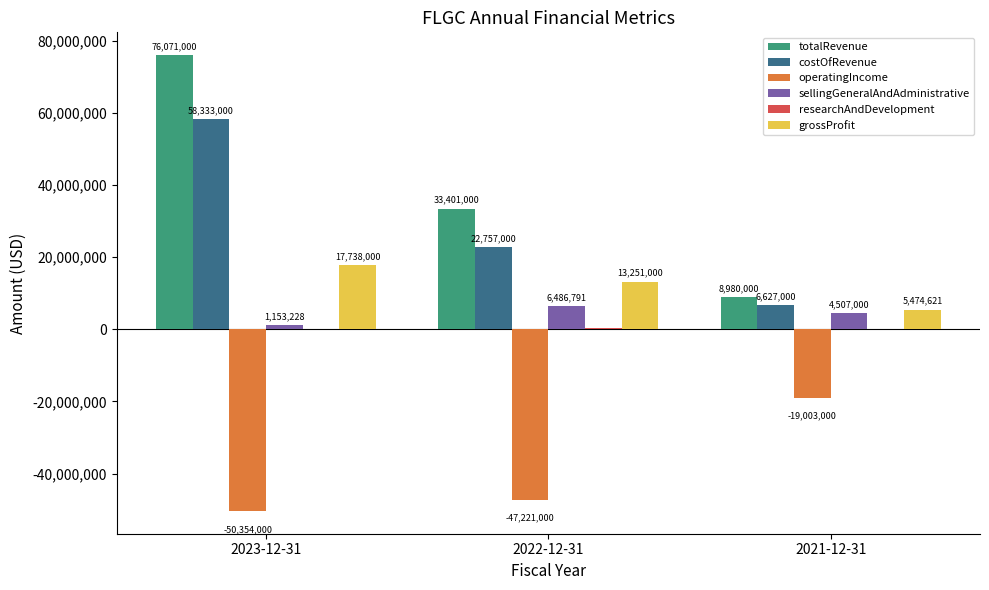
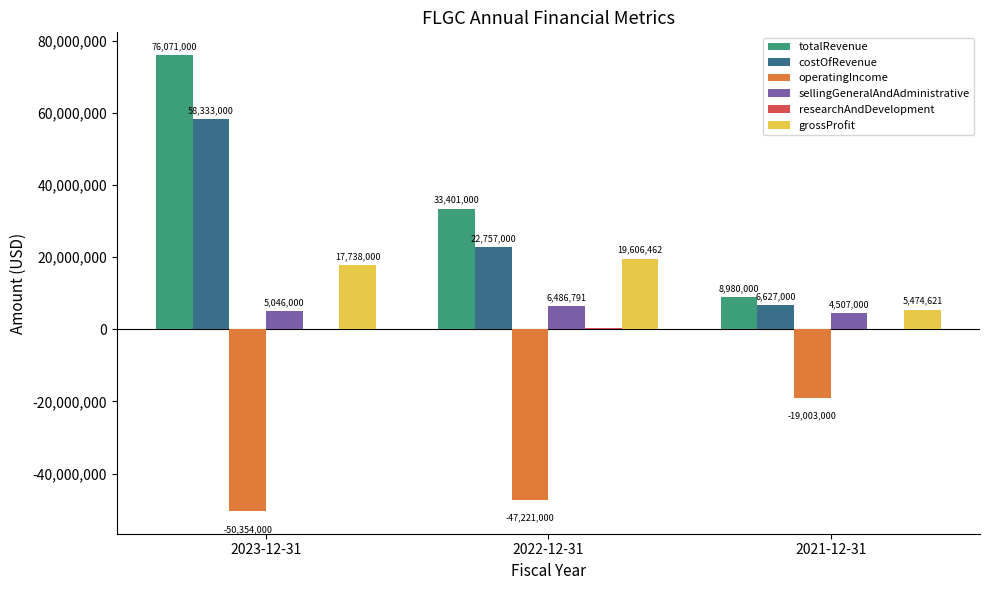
sellingGeneralAndAdministrative, 2023-12-31: 1,153,228 -> 5,046,000
grossProfit, 2022-12-31: 13,251,000 -> 19,606,462
